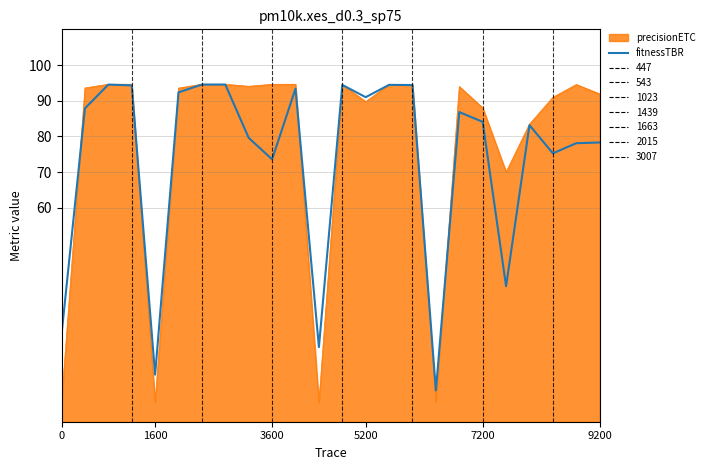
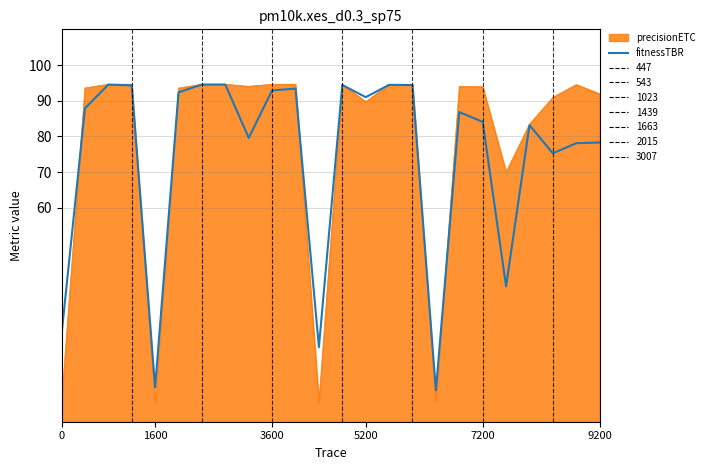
fitnessTBR, 1600: 13 -> 10
fitnessTBR, 3600: 74 -> 93
precisionETC, 7200: 88 -> 94
